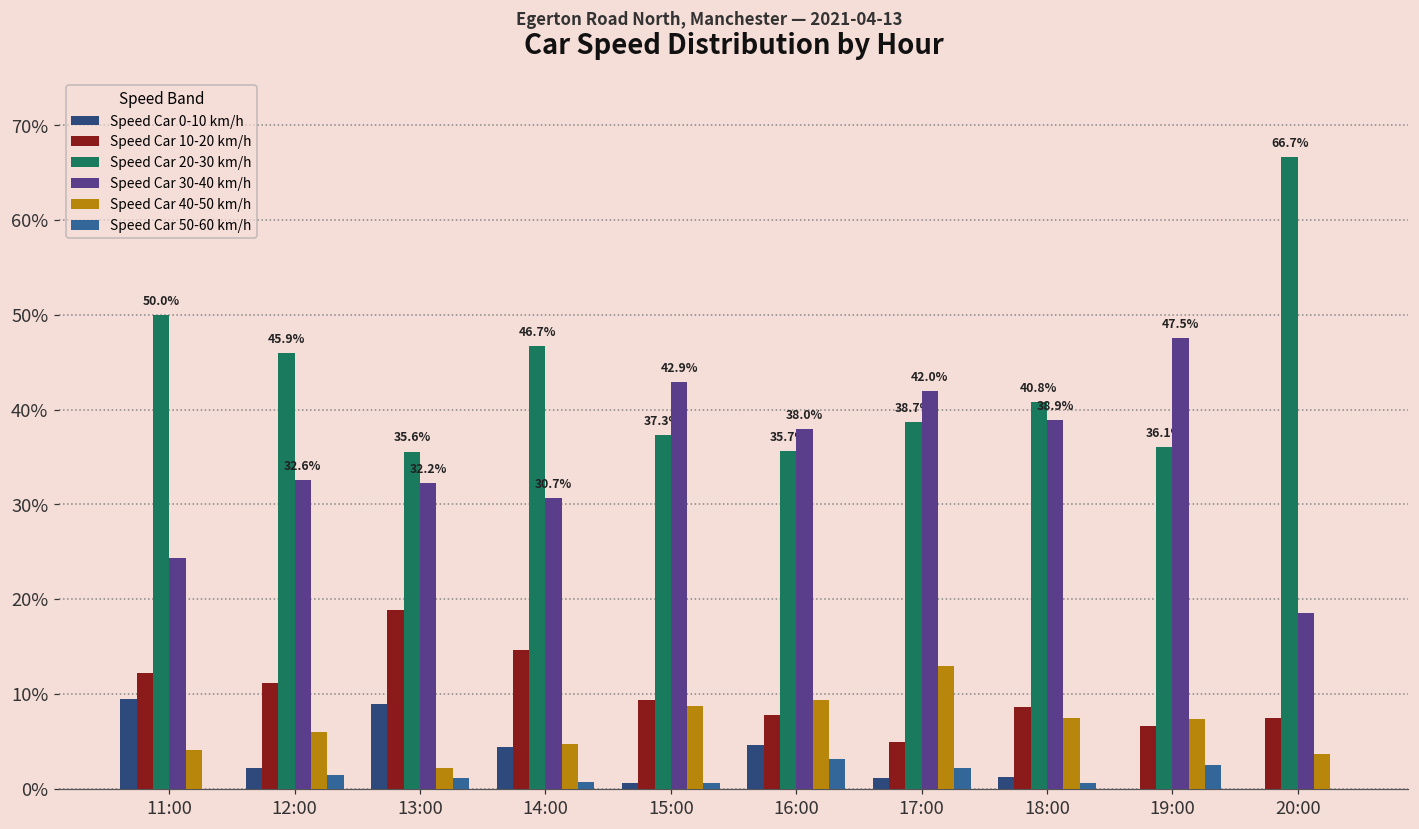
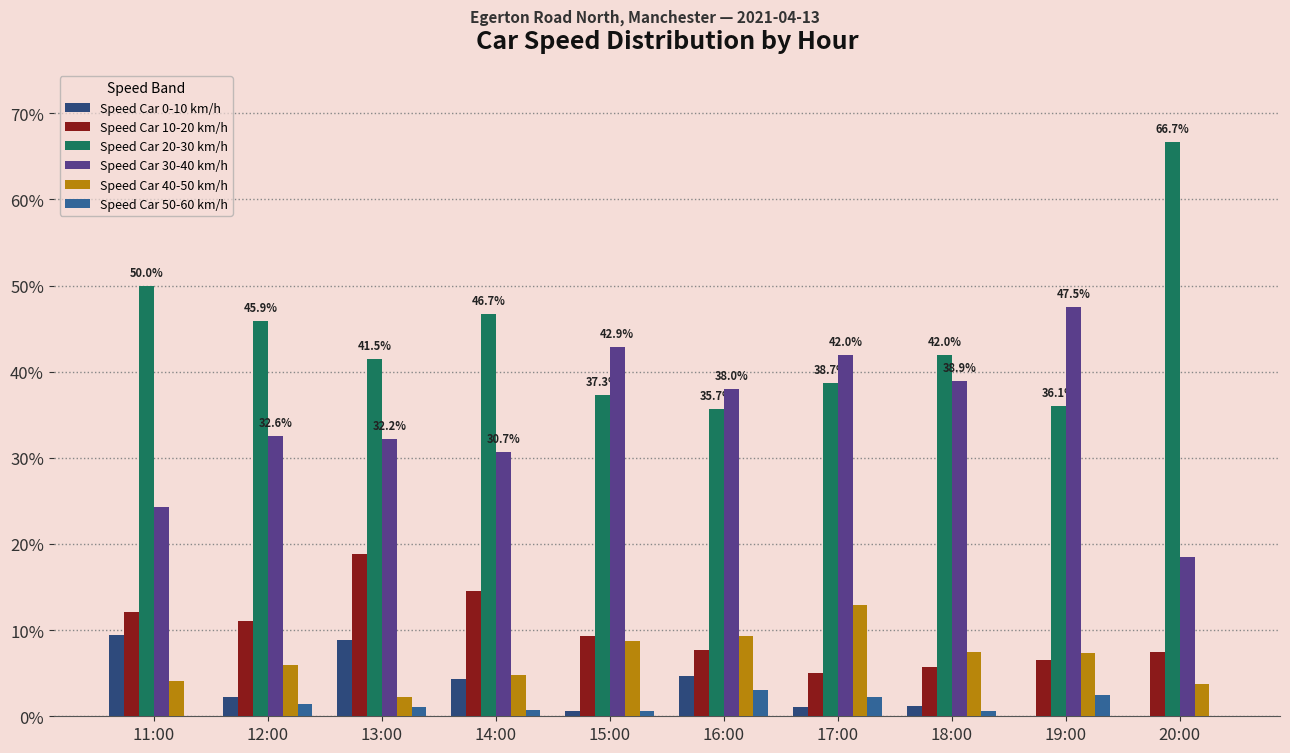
Speed Car 20-30 km/h, 13:00: 35.6% -> 41.5%
Speed Car 10-20 km/h, 18:00: 9% -> 6%
Speed Car 20-30 km/h, 18:00: 40.8% -> 42.0%
